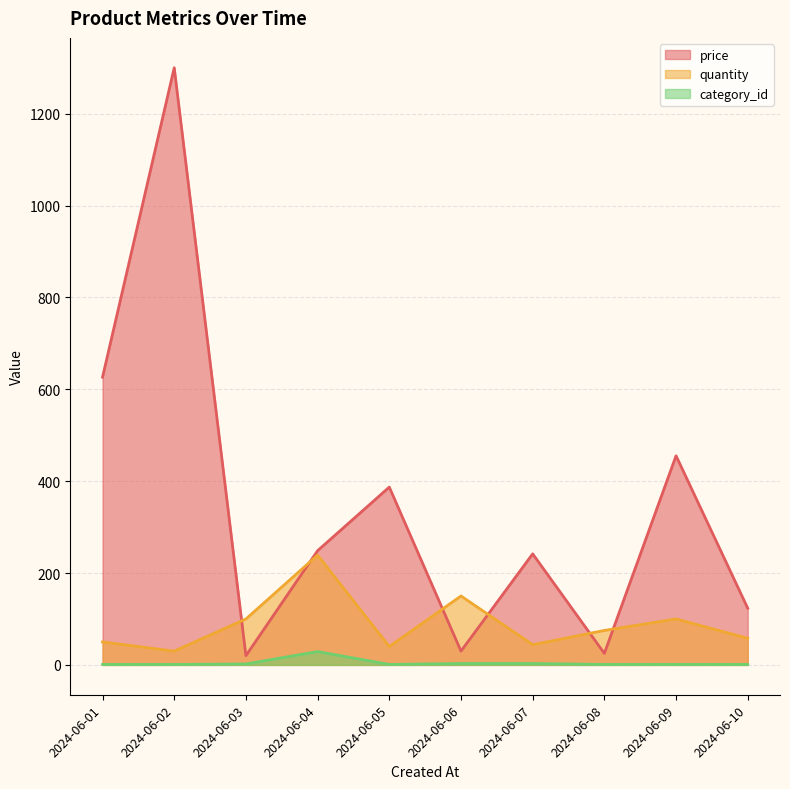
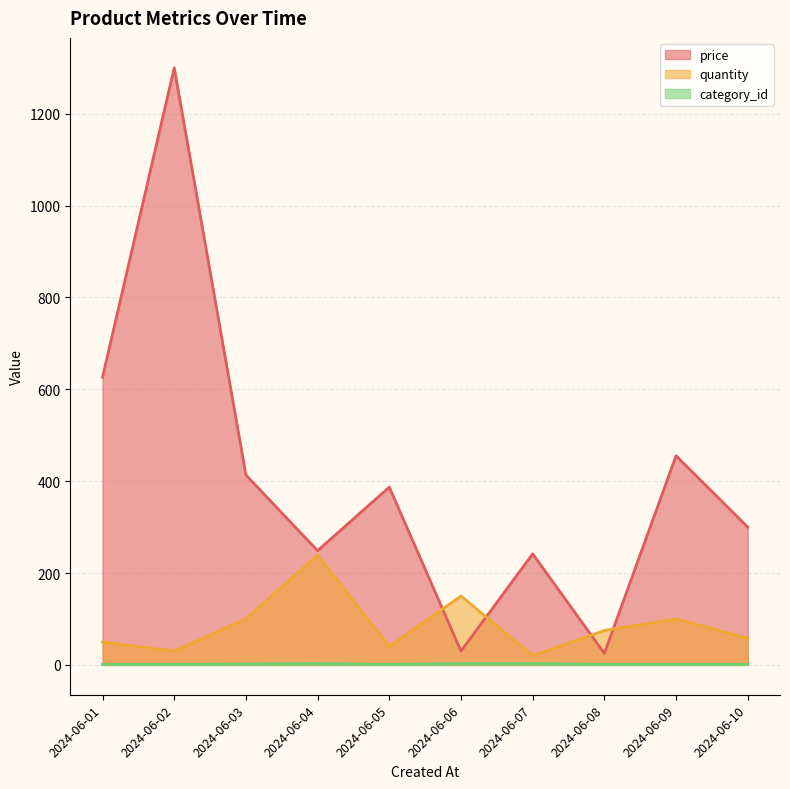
price, 2024-06-03: 20 -> 410
category_id, 2024-06-04: 30 -> 0
quantity, 2024-06-07: 40 -> 20
price, 2024-06-10: 120 -> 300
